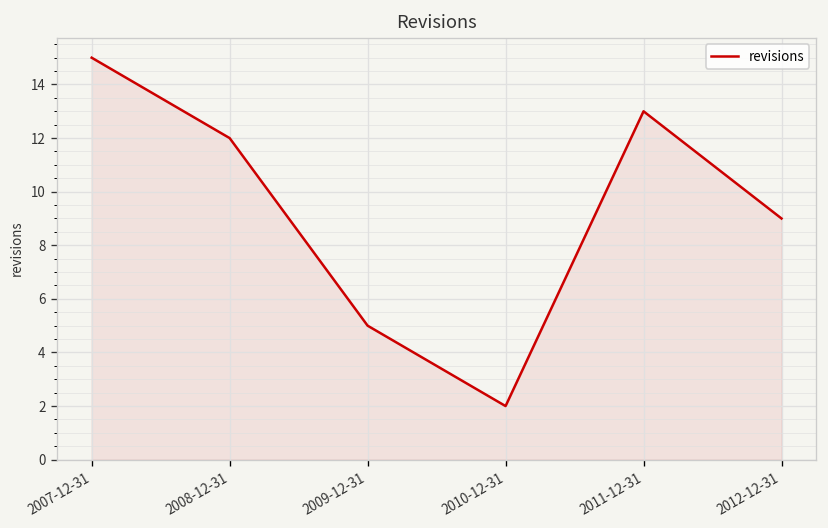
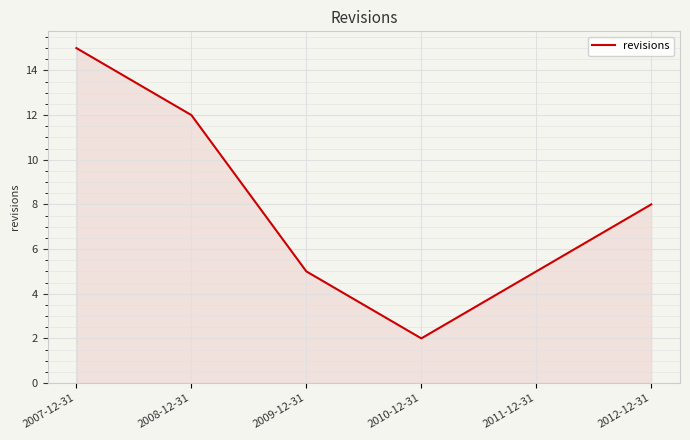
2011-12-31: 13 -> 5
2012-12-31: 9 -> 8
